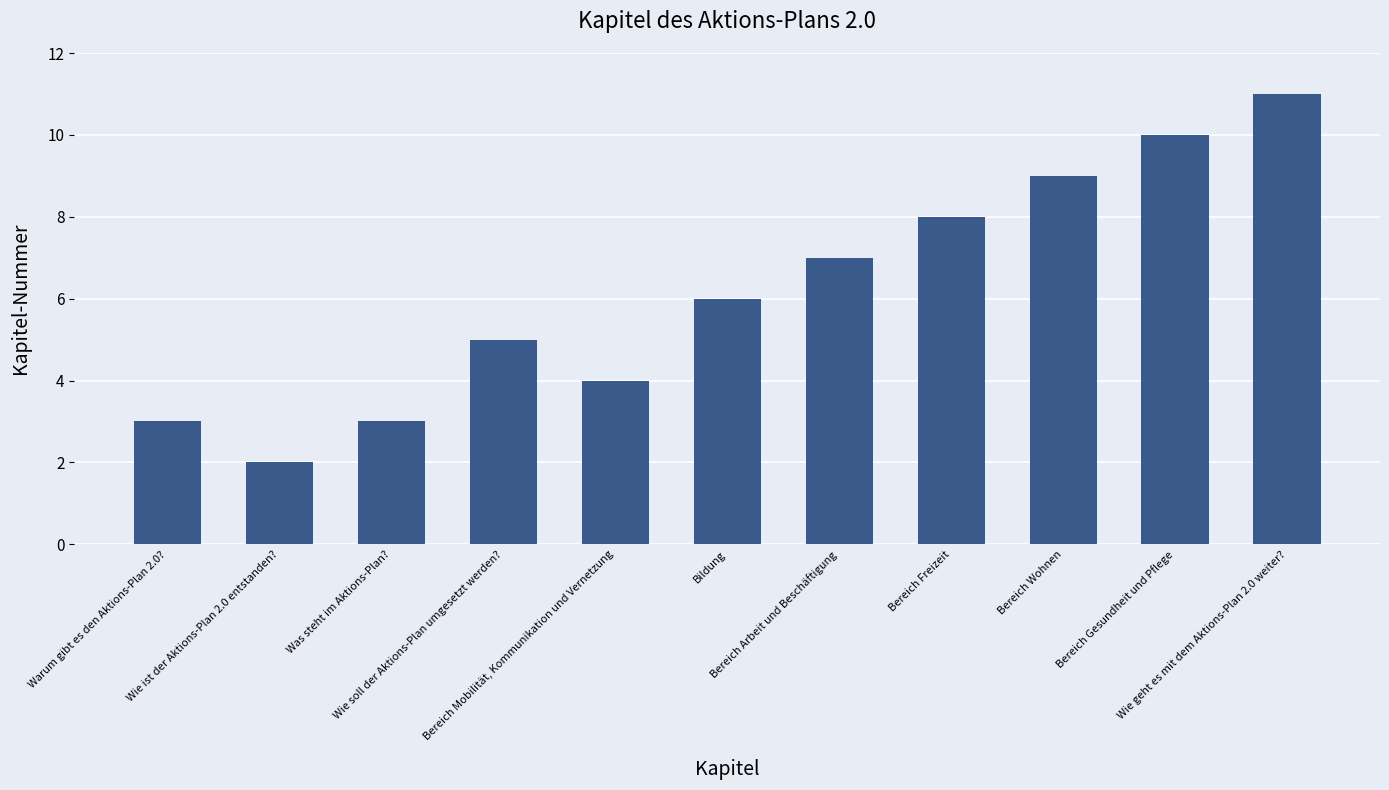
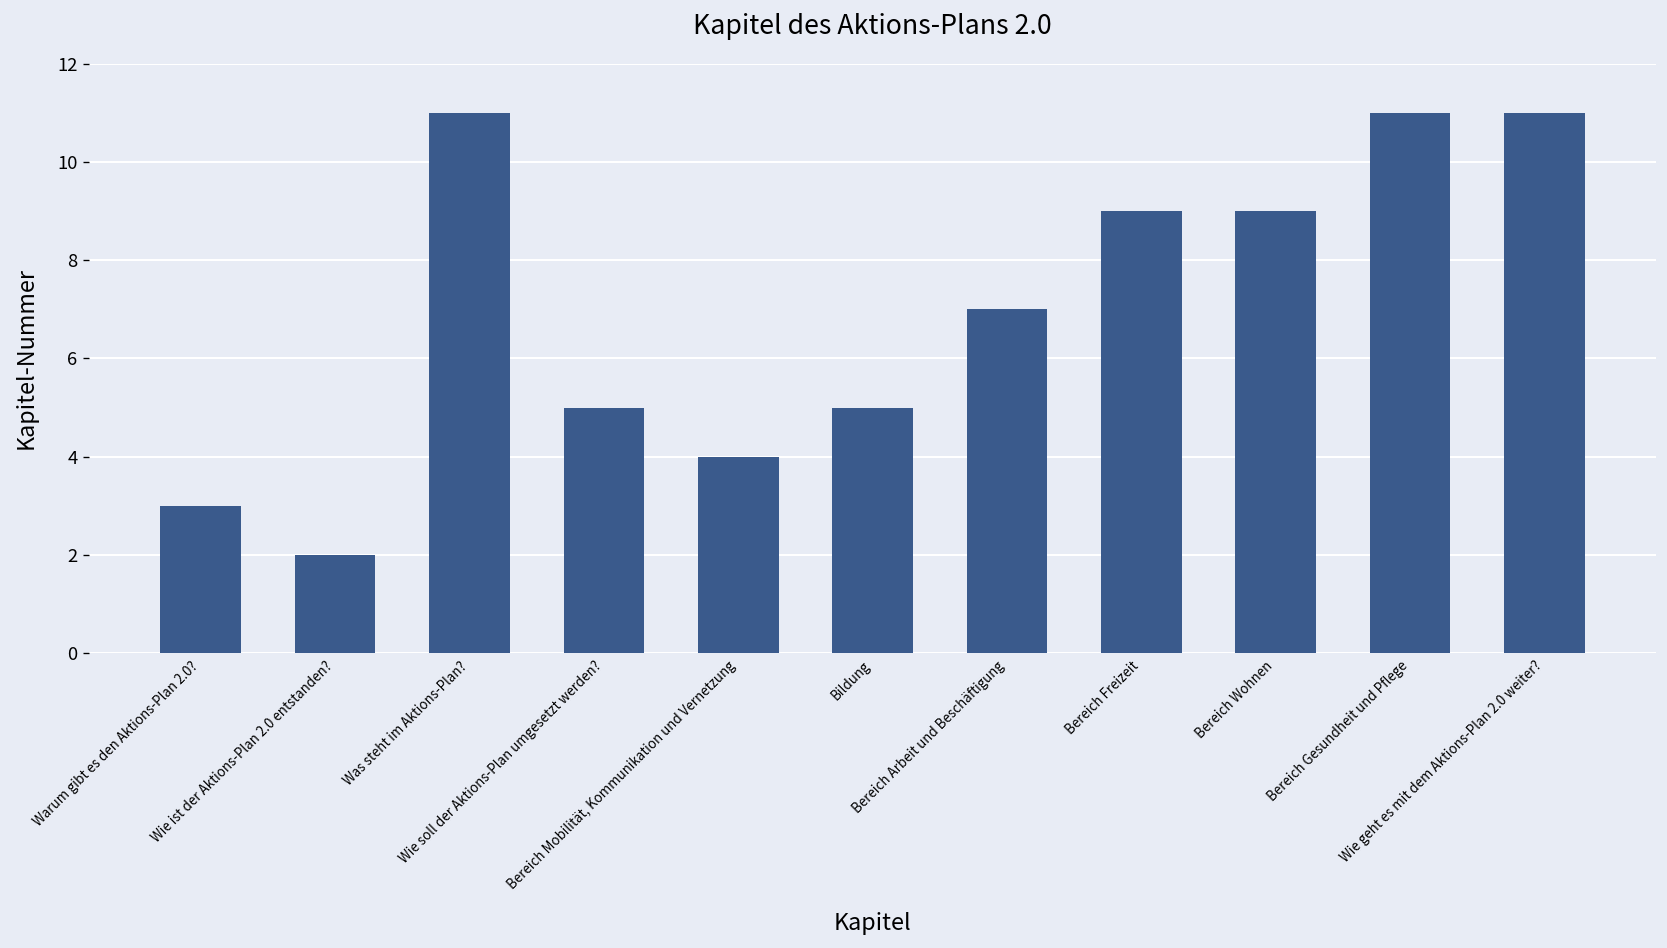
Was steht im Aktions-Plan?: 3 -> 11
Bildung: 6 -> 5
Bereich Freizeit: 8 -> 9
Bereich Gesundheit und Pflege: 10 -> 11
